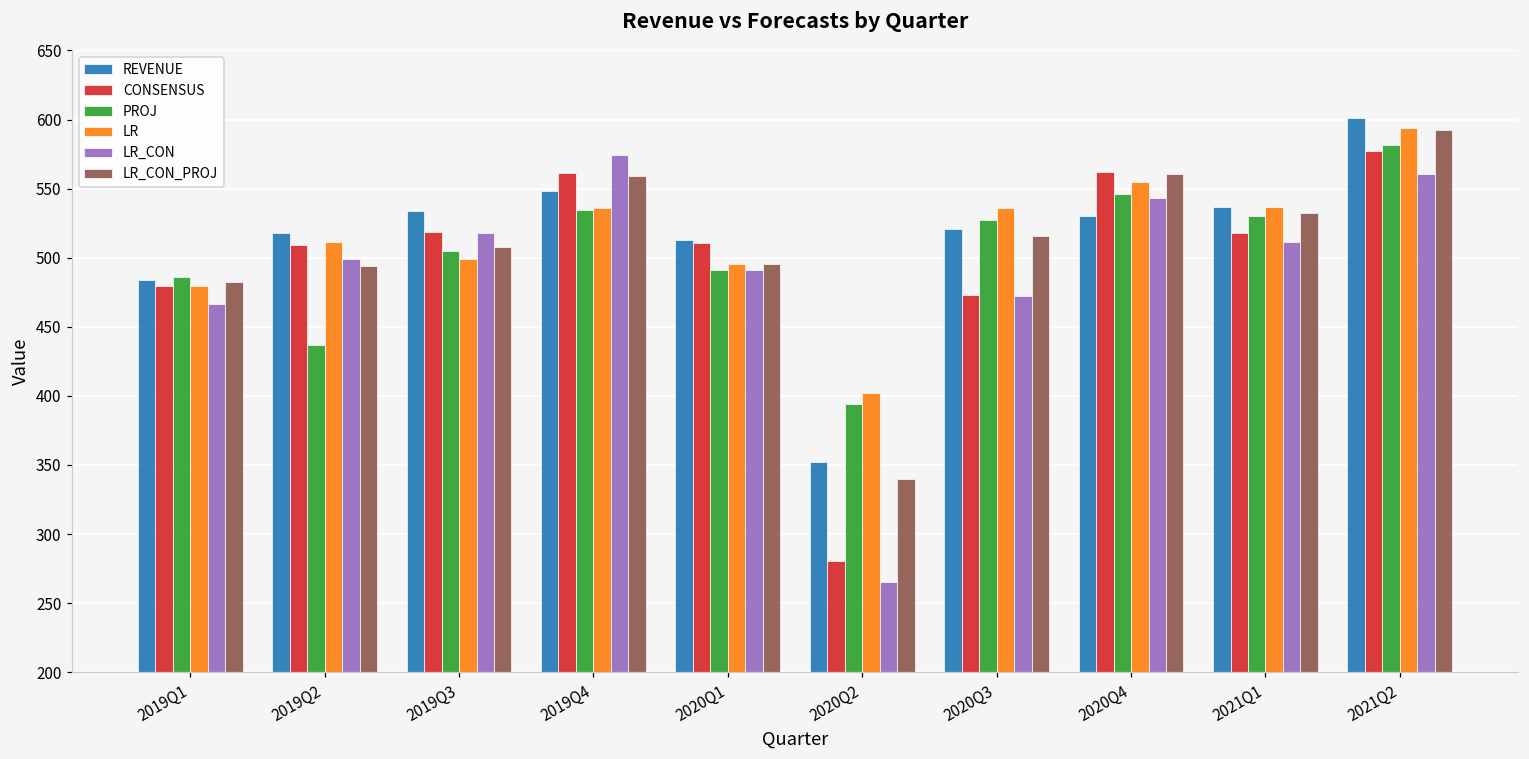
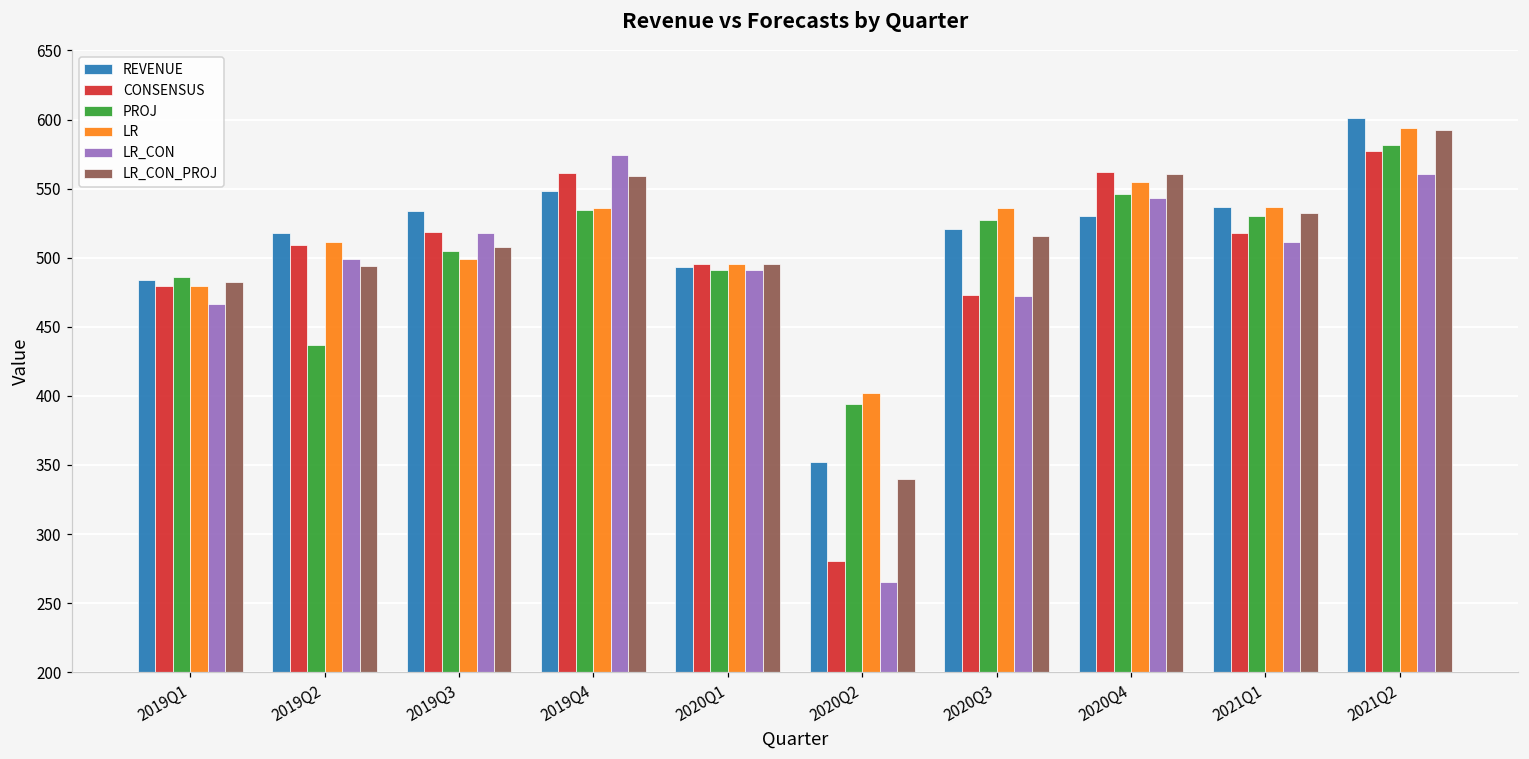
REVENUE, 2020Q1: 513 -> 493
CONSENSUS, 2020Q1: 510 -> 495
